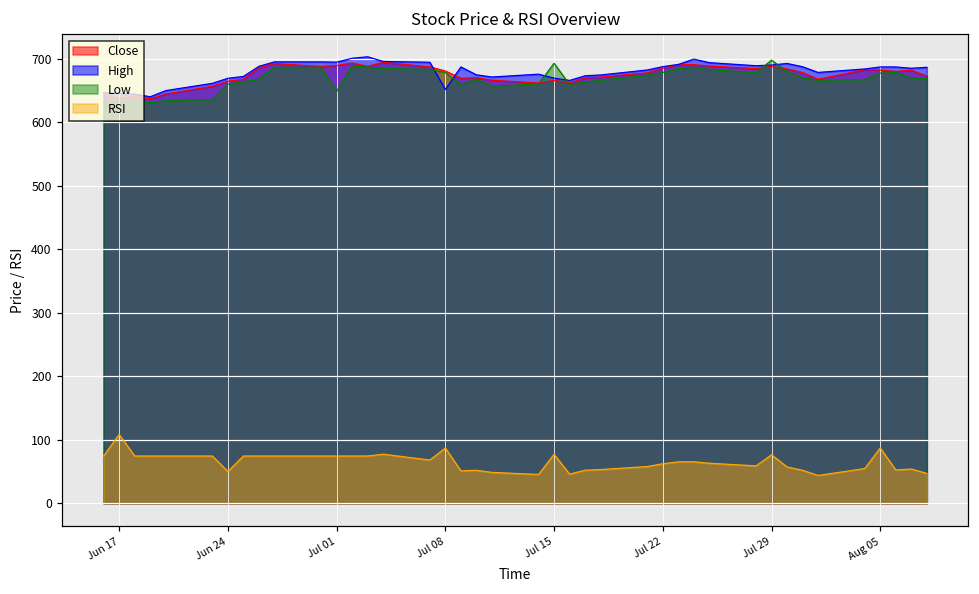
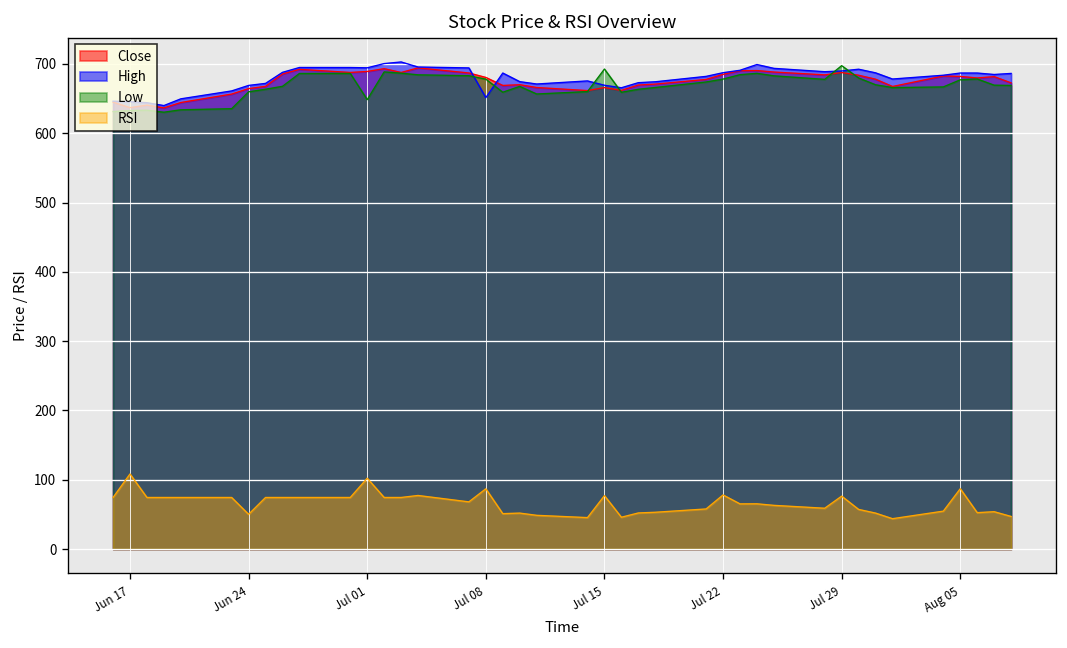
RSI, Jul 01: 70 -> 100
RSI, Jul 22: 60 -> 80
